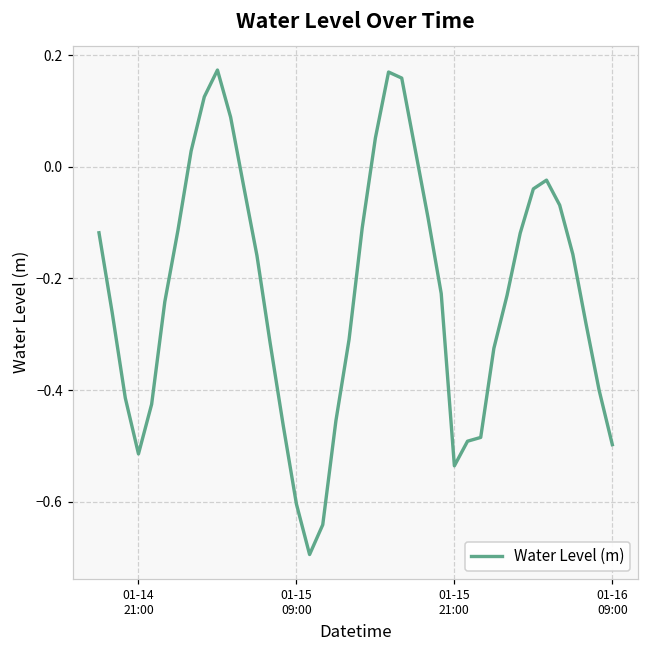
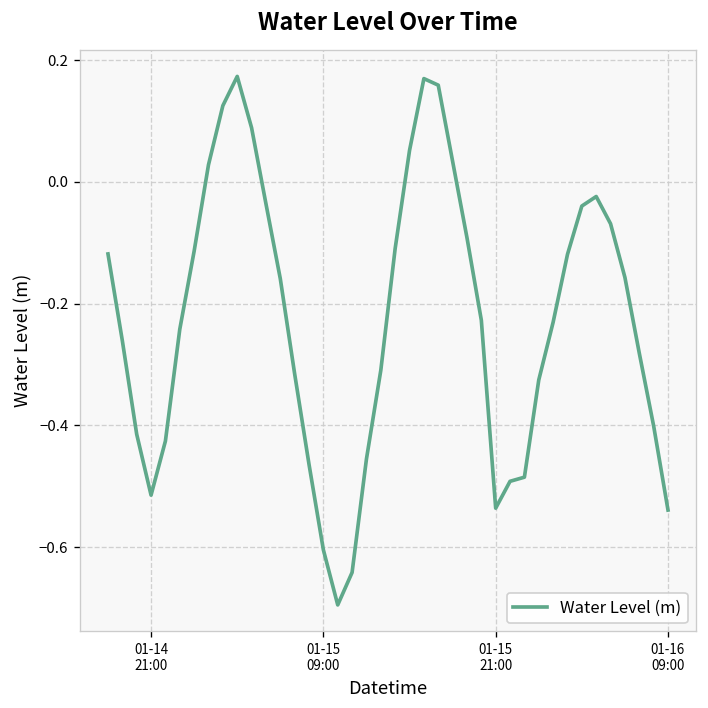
01-16 09:00: -0.50 -> -0.54
